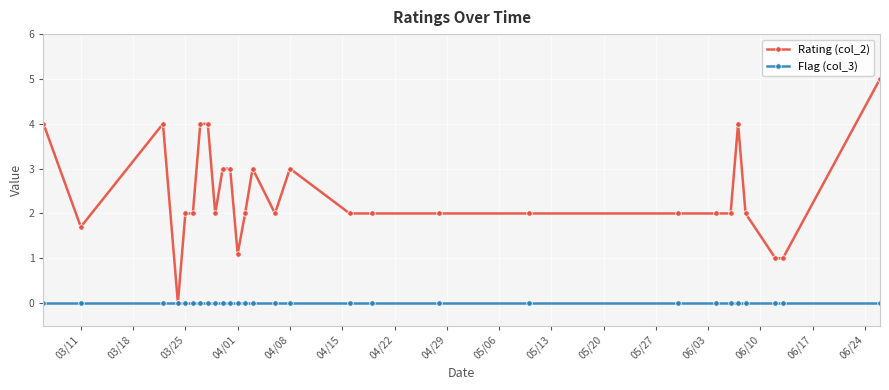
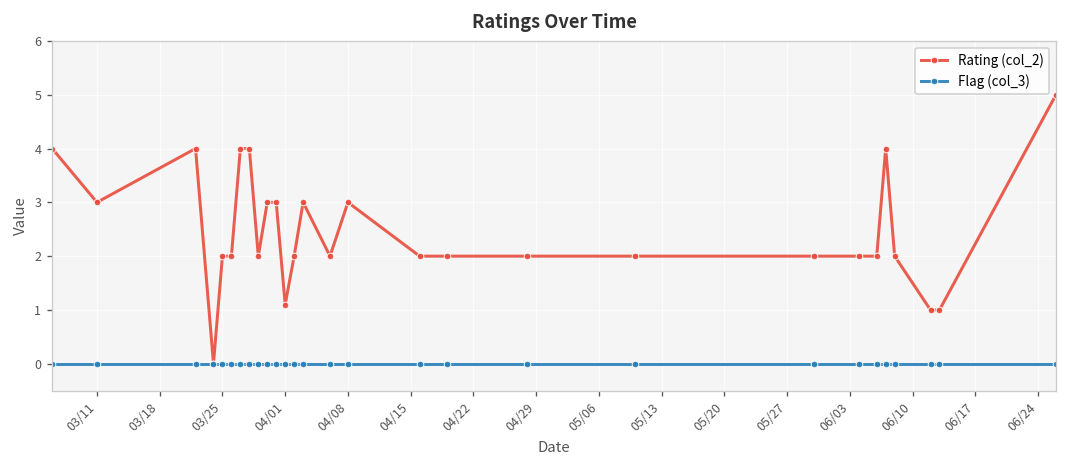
Rating (col_2), 03/11: 1.7 -> 3.0
